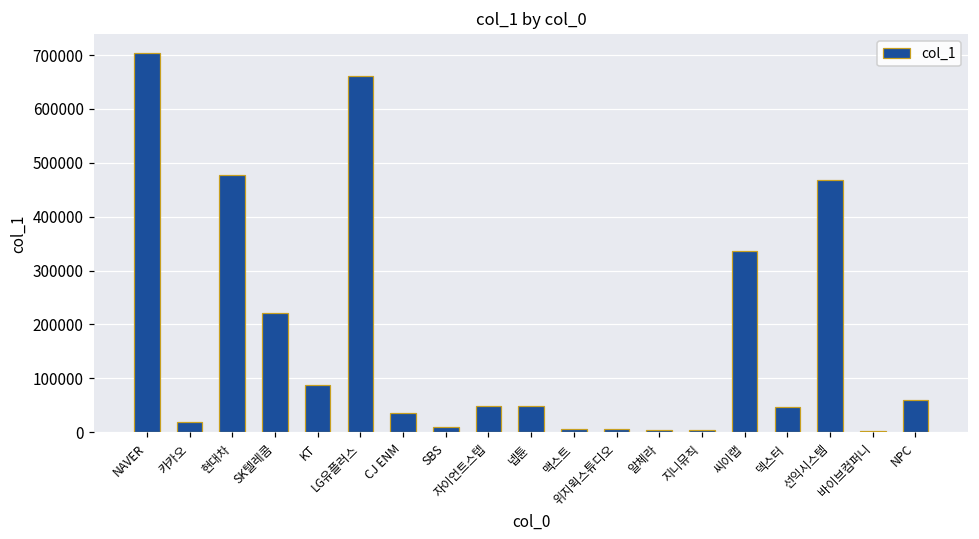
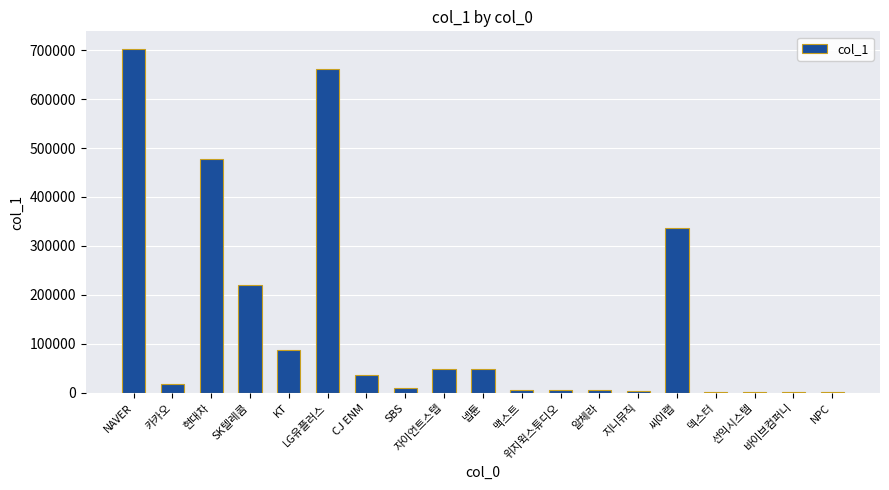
덱스터: 50000 -> 0
선익시스템: 470000 -> 0
NPC: 60000 -> 0
